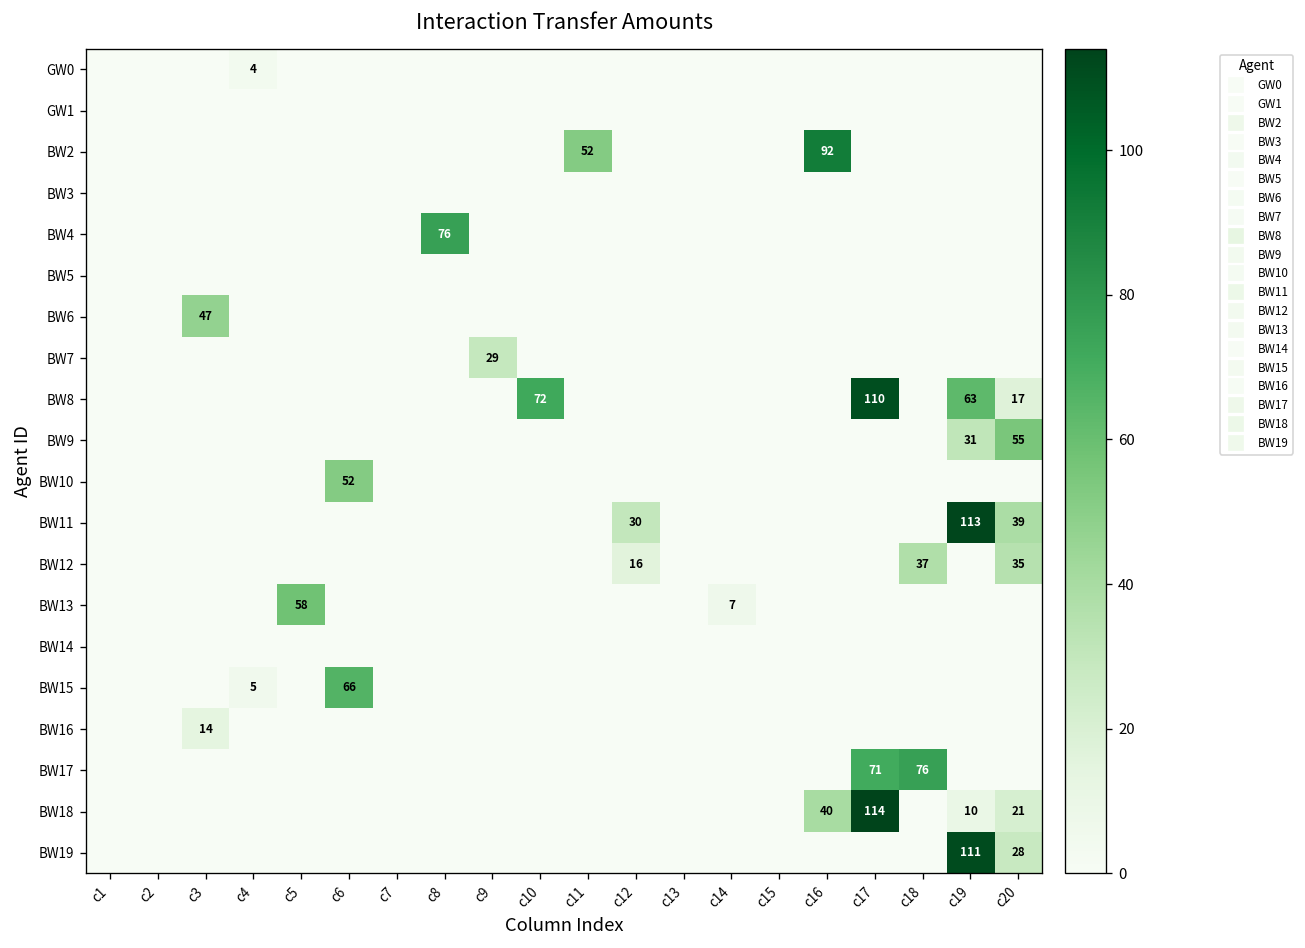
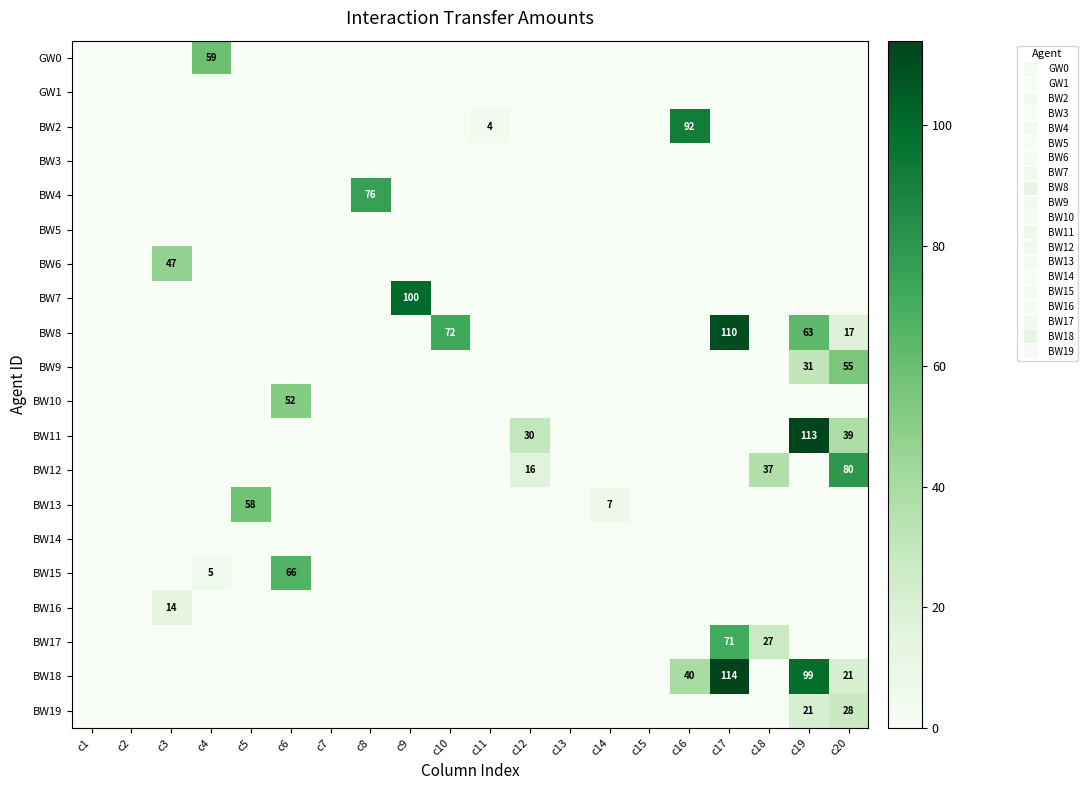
GW0, c4: 4 -> 59
BW2, c11: 52 -> 4
BW7, c9: 29 -> 100
BW12, c20: 35 -> 80
BW17, c18: 76 -> 27
BW18, c19: 10 -> 99
BW19, c19: 111 -> 21
